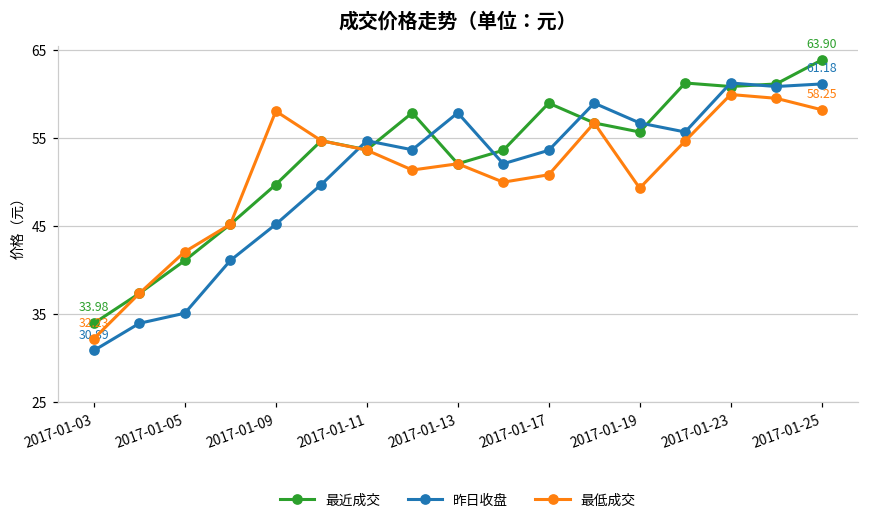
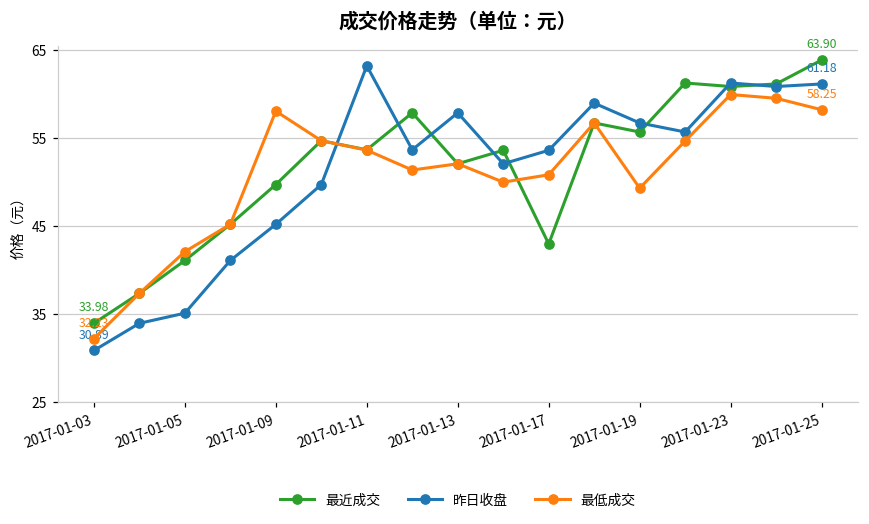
昨日收盘, 2017-01-11: 55 -> 63
最近成交, 2017-01-17: 59 -> 43
